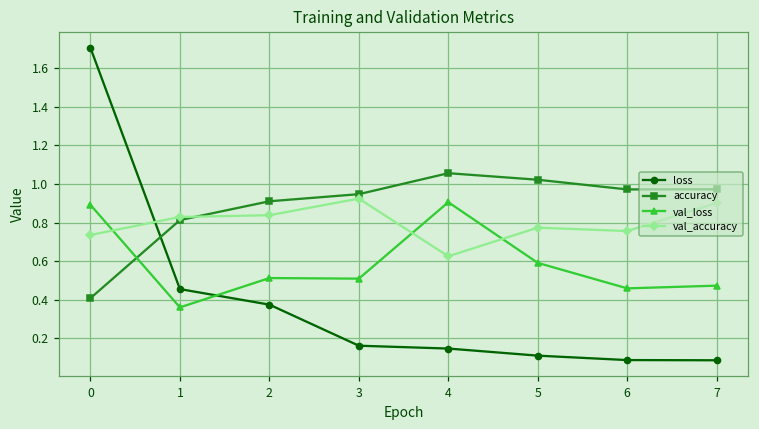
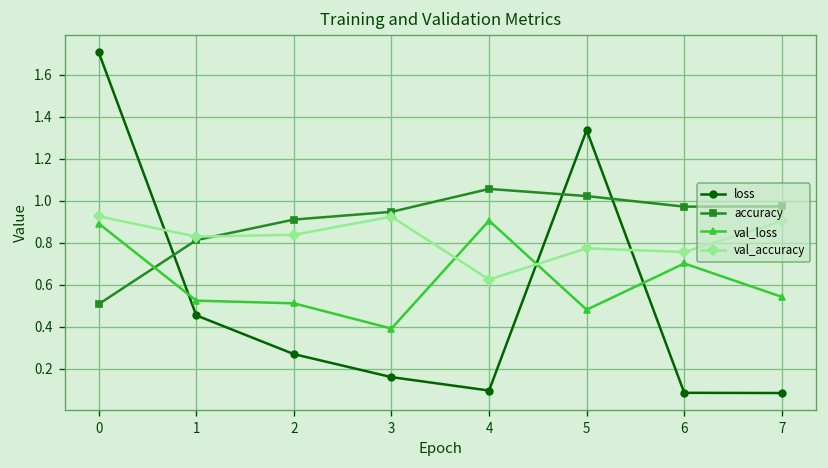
accuracy, 0: 0.41 -> 0.51
val_accuracy, 0: 0.74 -> 0.93
val_loss, 1: 0.36 -> 0.52
loss, 2: 0.37 -> 0.27
val_loss, 3: 0.51 -> 0.39
loss, 4: 0.15 -> 0.10
loss, 5: 0.11 -> 1.34
val_loss, 5: 0.59 -> 0.48
val_loss, 6: 0.46 -> 0.70
val_loss, 7: 0.47 -> 0.54
